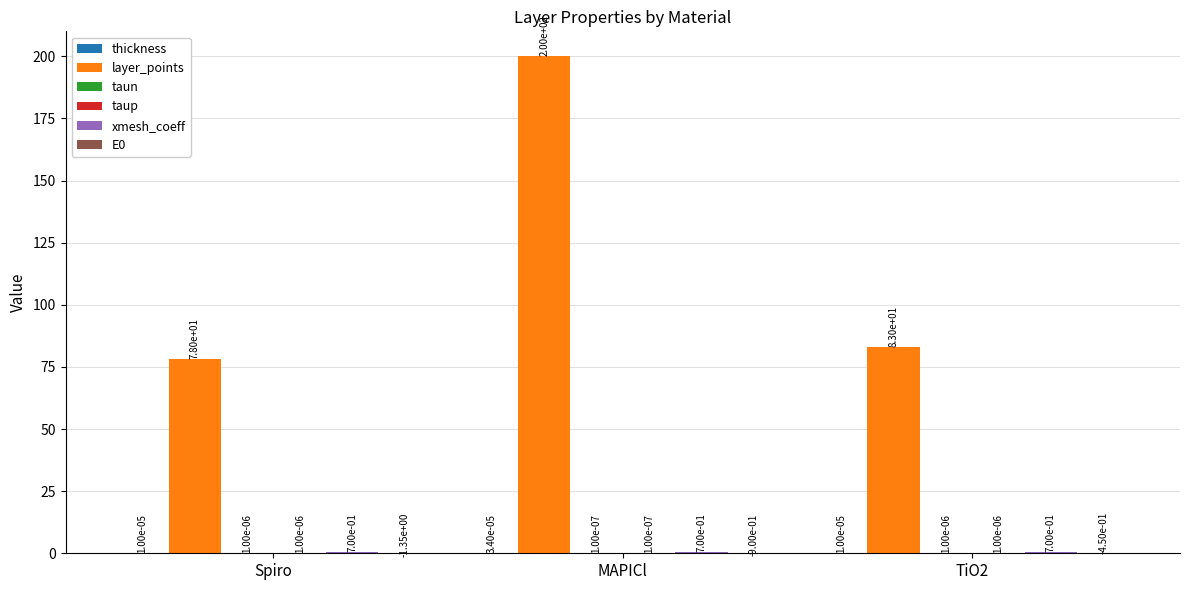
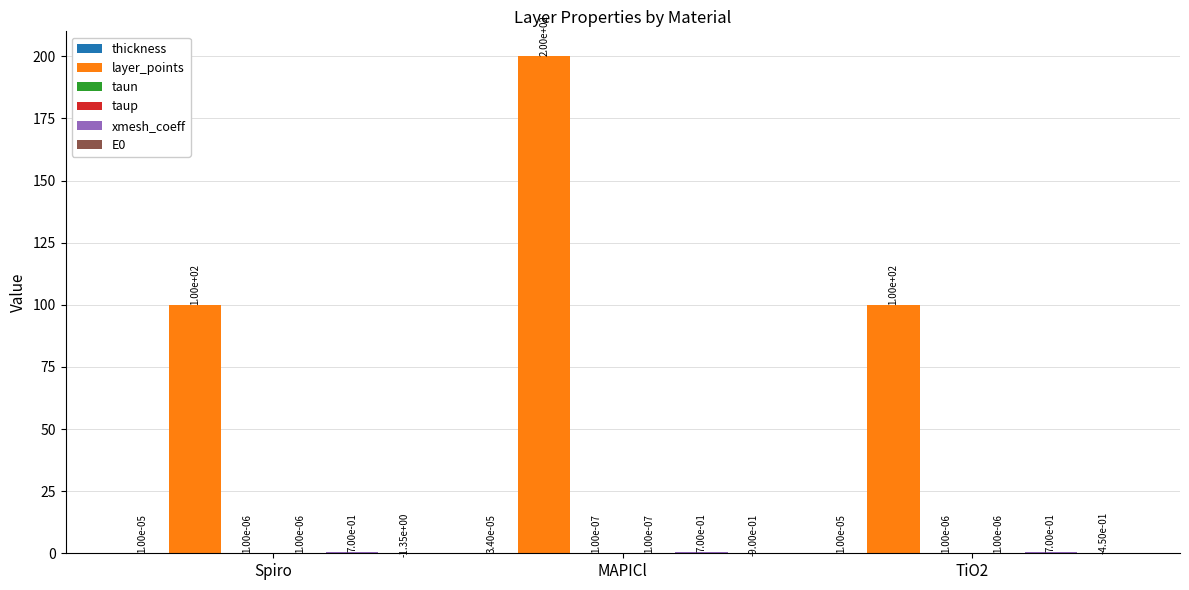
layer_points, Spiro: 7.80e+01 -> 1.00e+02
layer_points, TiO2: 8.30e+01 -> 1.00e+02
